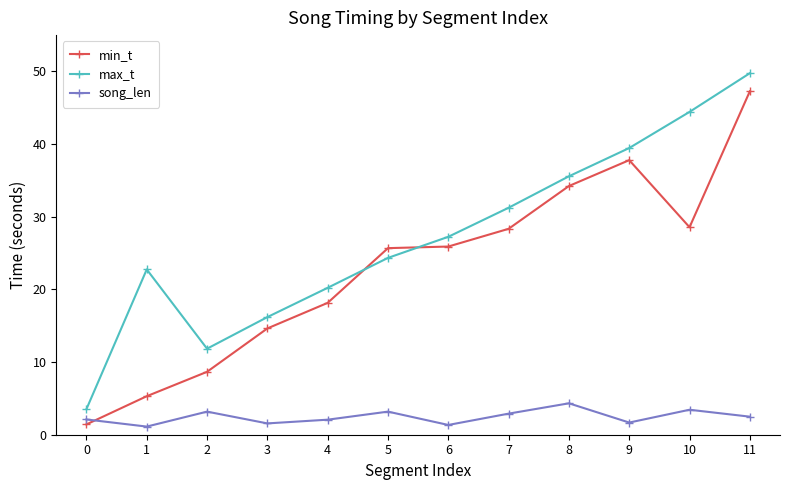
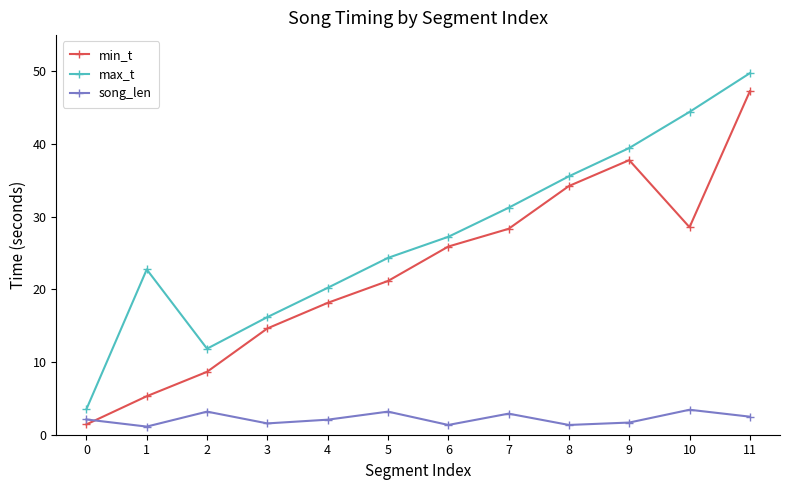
min_t, 5: 26 -> 21
song_len, 8: 4 -> 1
